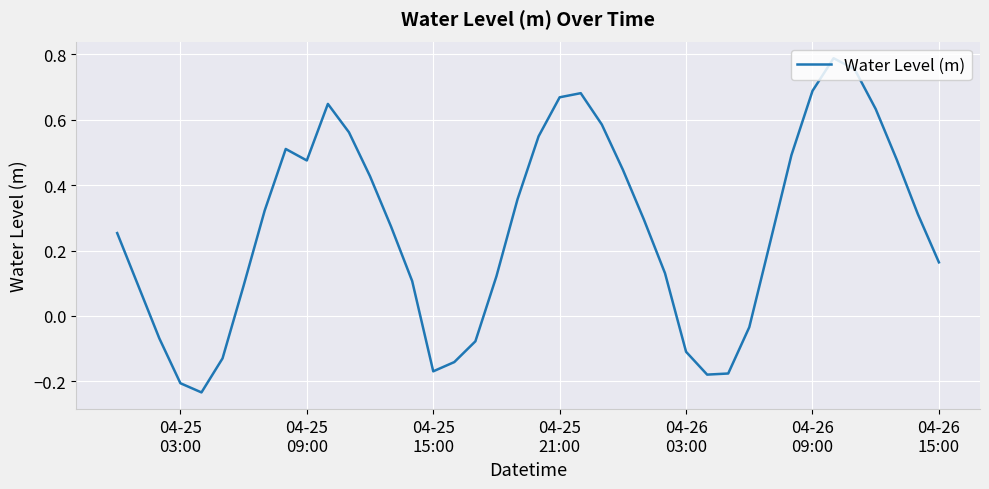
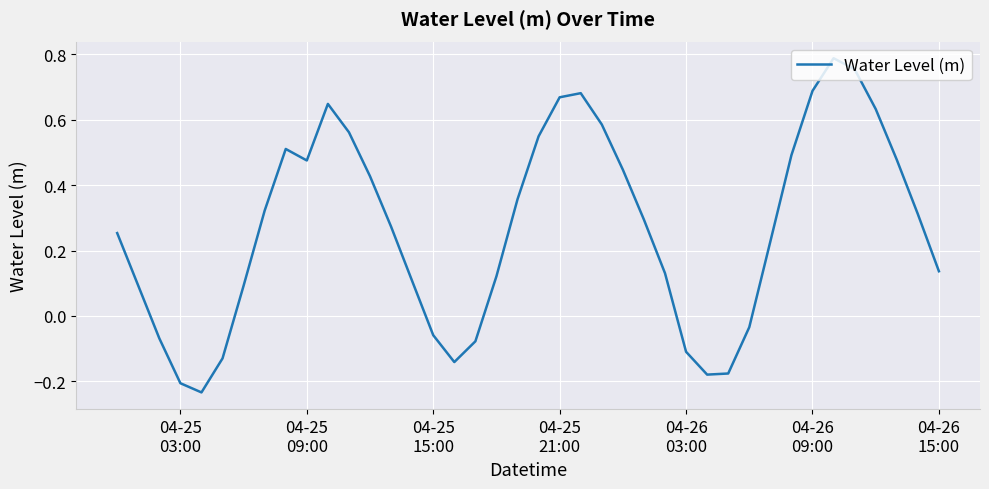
04-25 15:00: -0.17 -> -0.06
04-26 15:00: 0.16 -> 0.14
